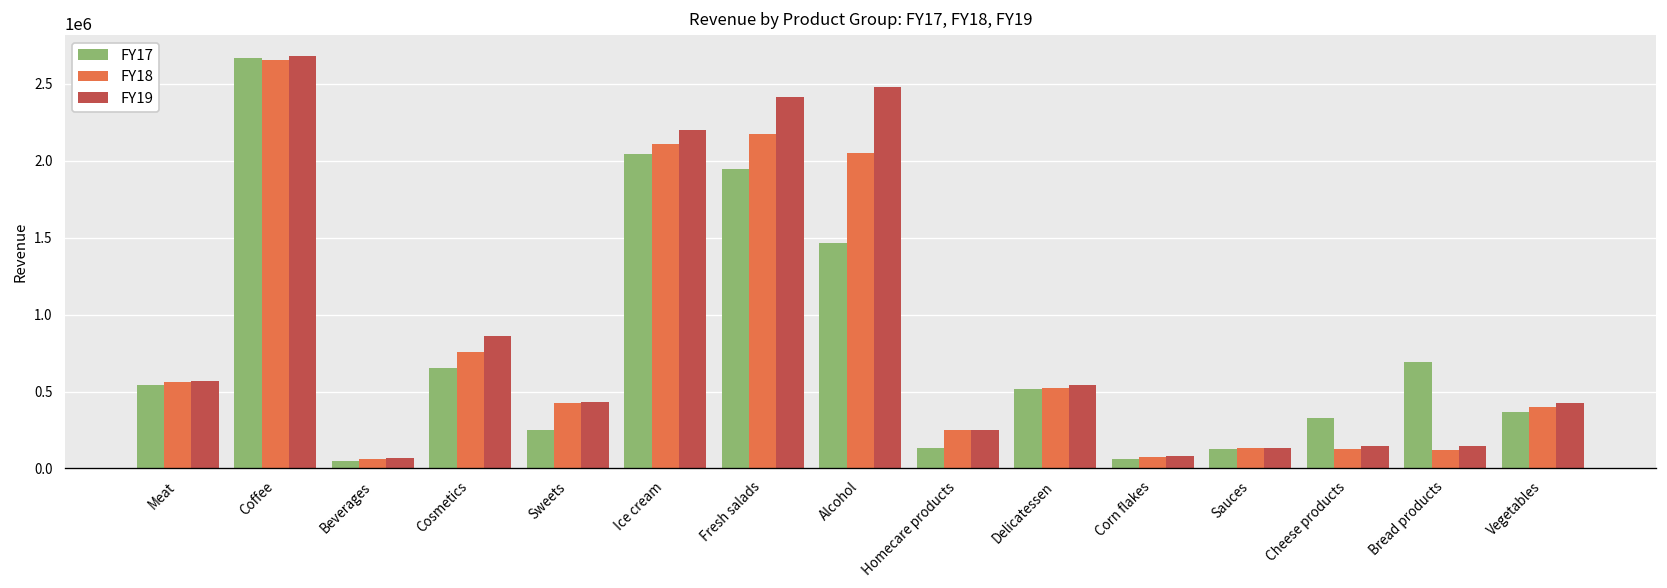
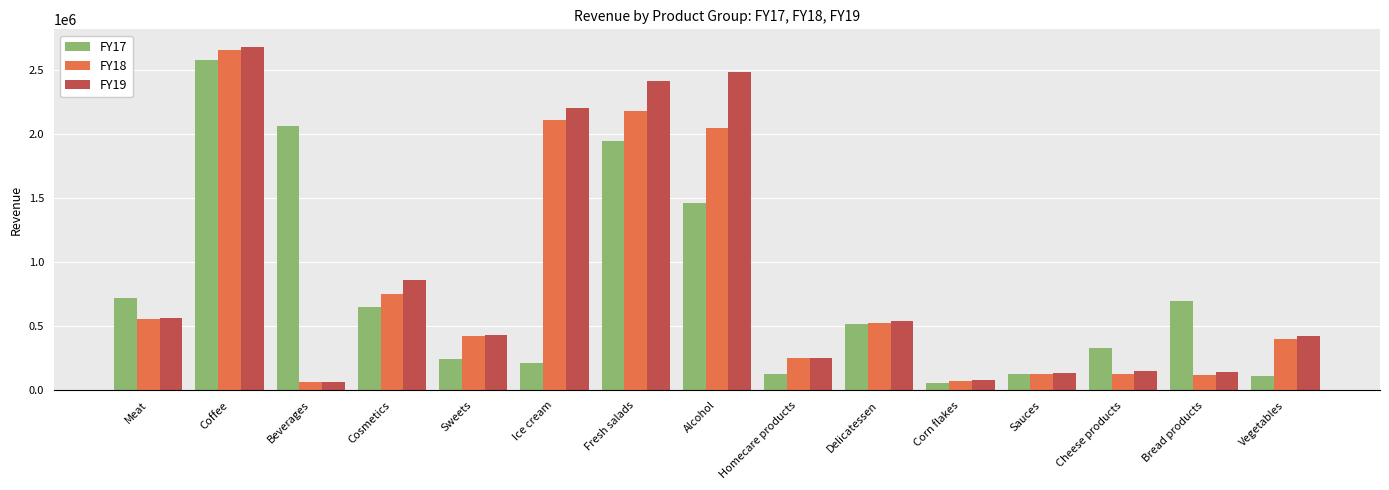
FY17, Meat: 540000 -> 720000
FY17, Coffee: 2670000 -> 2570000
FY17, Beverages: 50000 -> 2060000
FY17, Ice cream: 2040000 -> 220000
FY17, Vegetables: 370000 -> 110000
